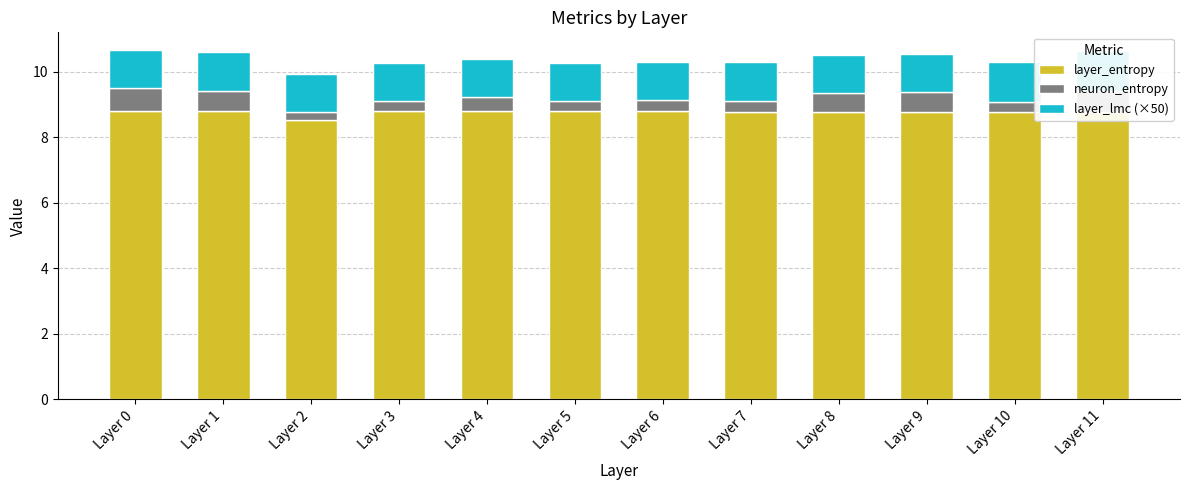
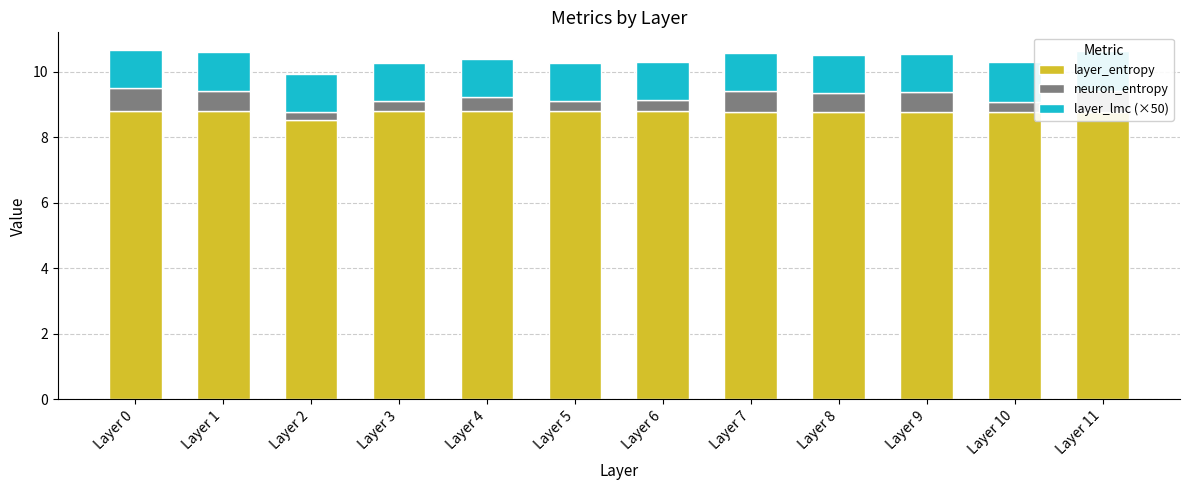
neuron_entropy, Layer 7: 0.3 -> 0.6
